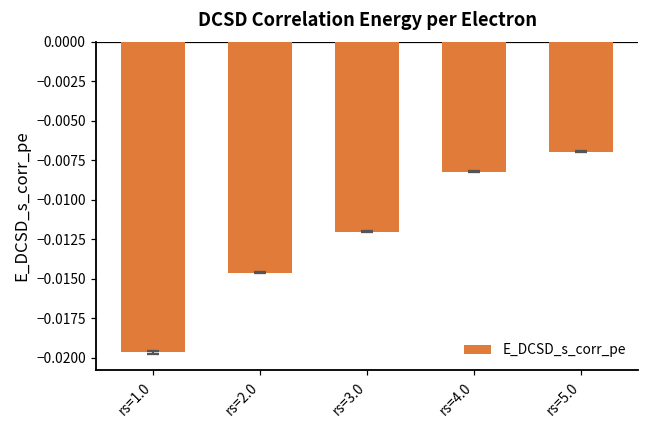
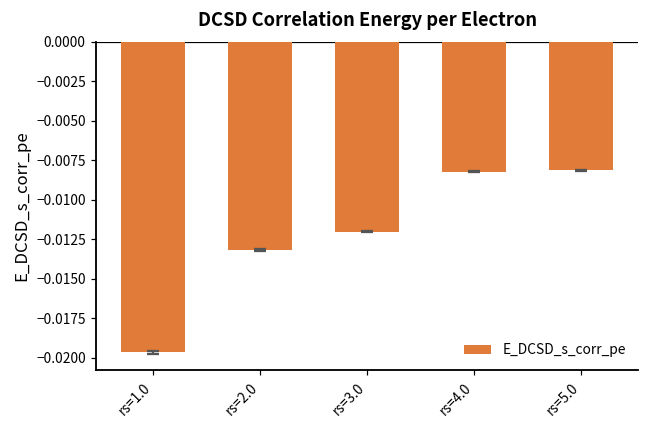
E_DCSD_s_corr_pe, rs=2.0: -0.0146 -> -0.0132
E_DCSD_s_corr_pe, rs=5.0: -0.0070 -> -0.0081
